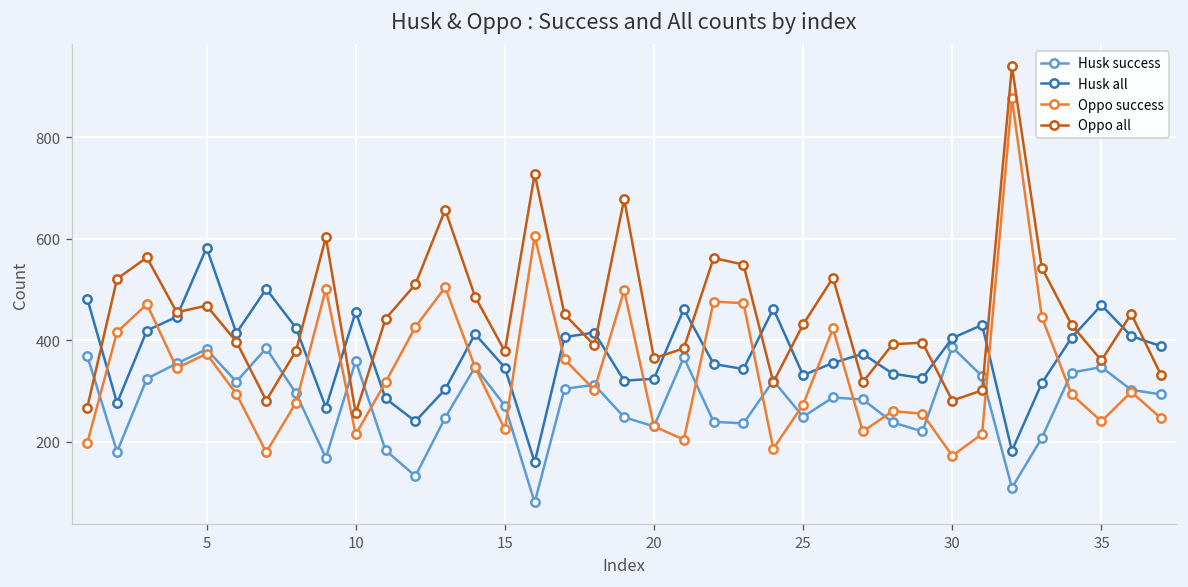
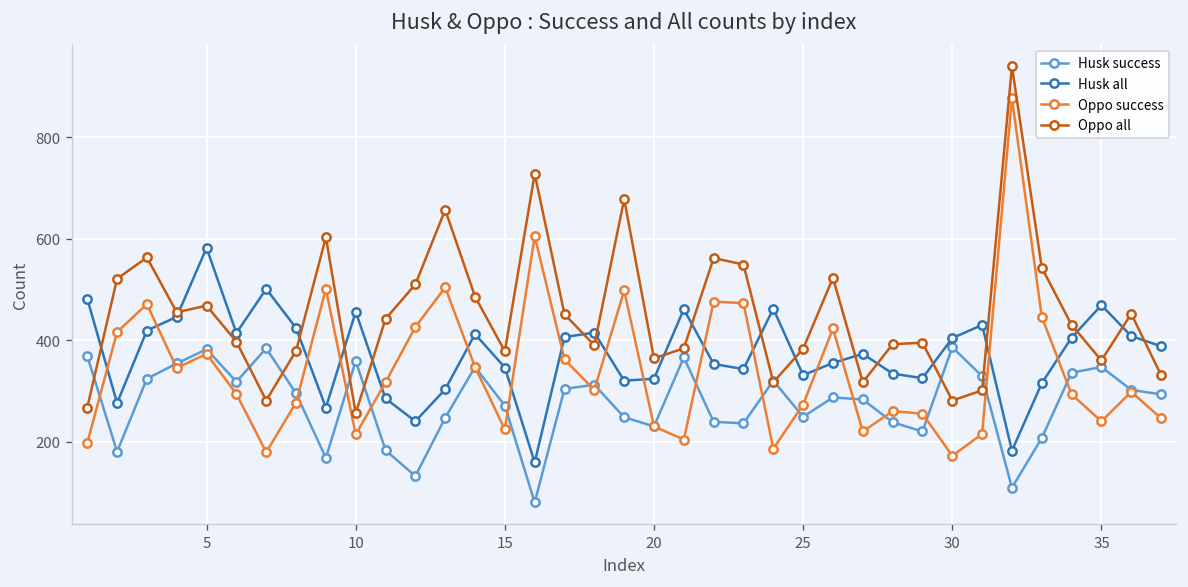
Oppo all, 25: 430 -> 380
